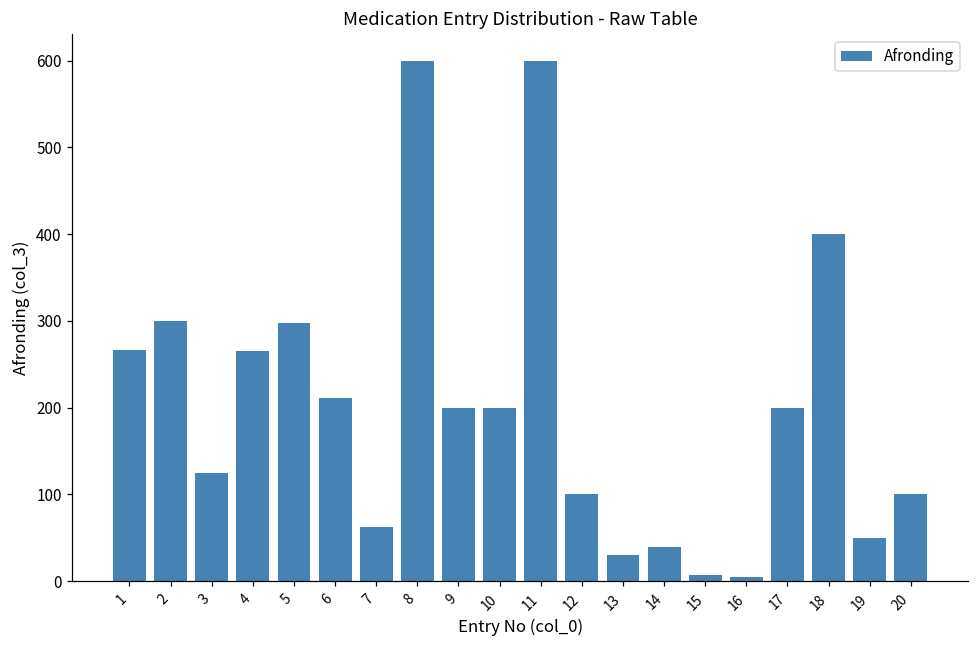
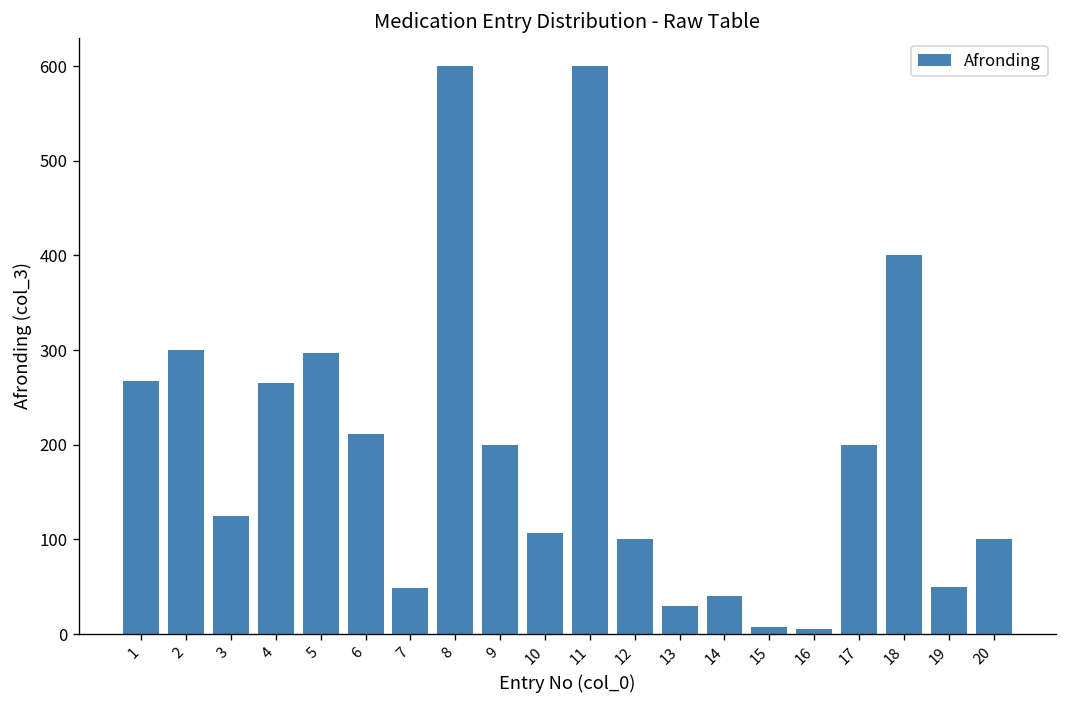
7: 60 -> 50
10: 200 -> 110
